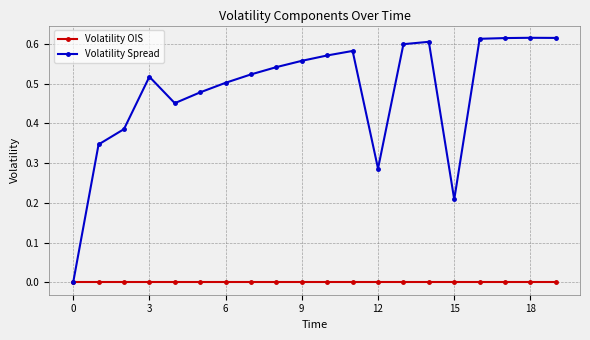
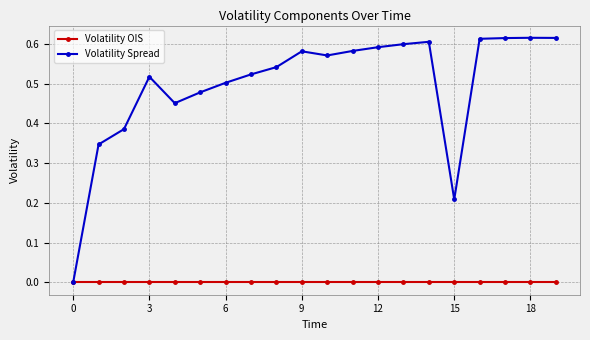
Volatility Spread, 9: 0.56 -> 0.58
Volatility Spread, 12: 0.29 -> 0.59
